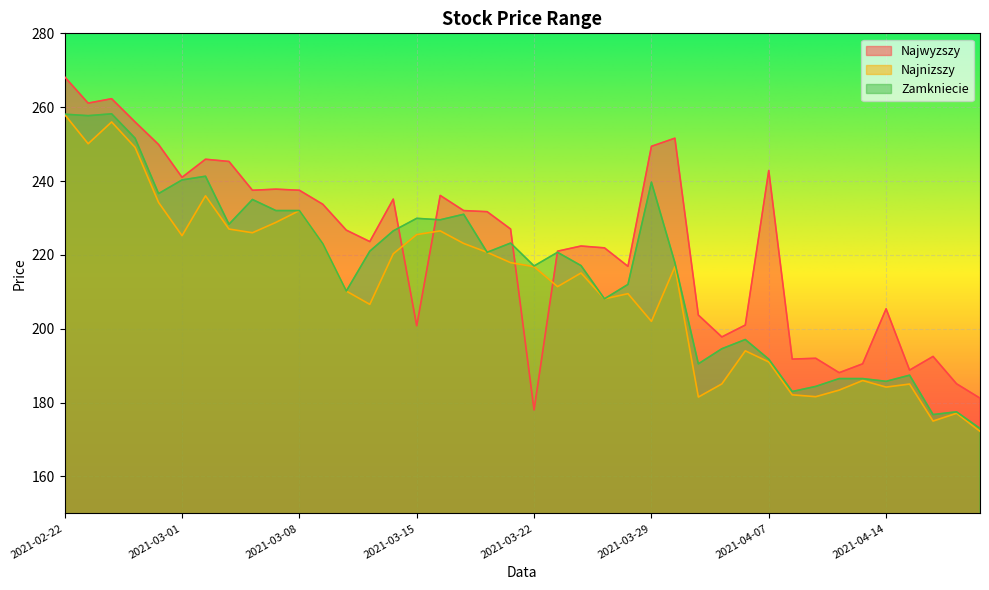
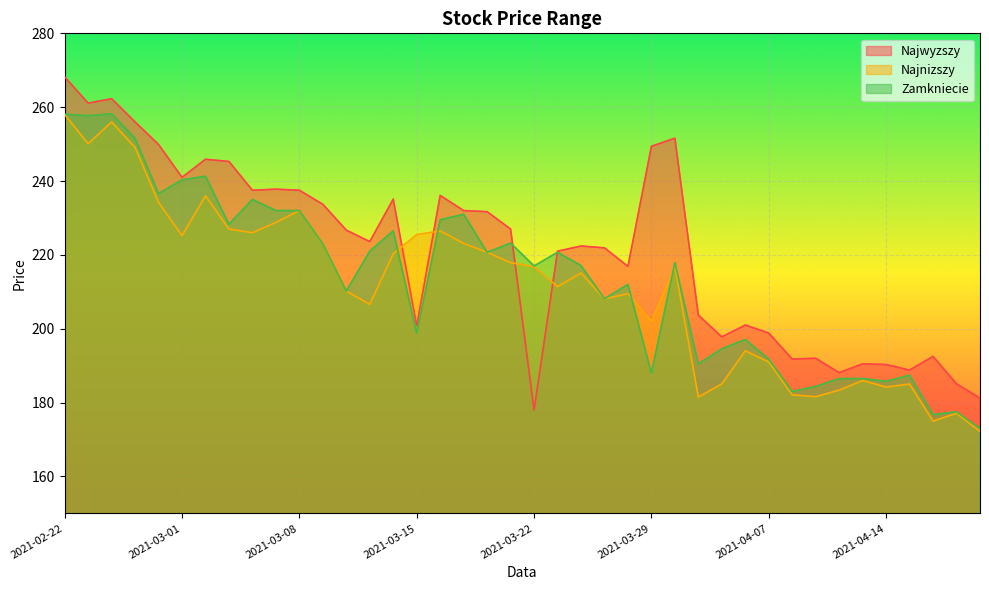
Zamkniecie, 2021-03-15: 230 -> 199
Zamkniecie, 2021-03-29: 240 -> 188
Najwyzszy, 2021-04-07: 243 -> 199
Najwyzszy, 2021-04-14: 205 -> 190
